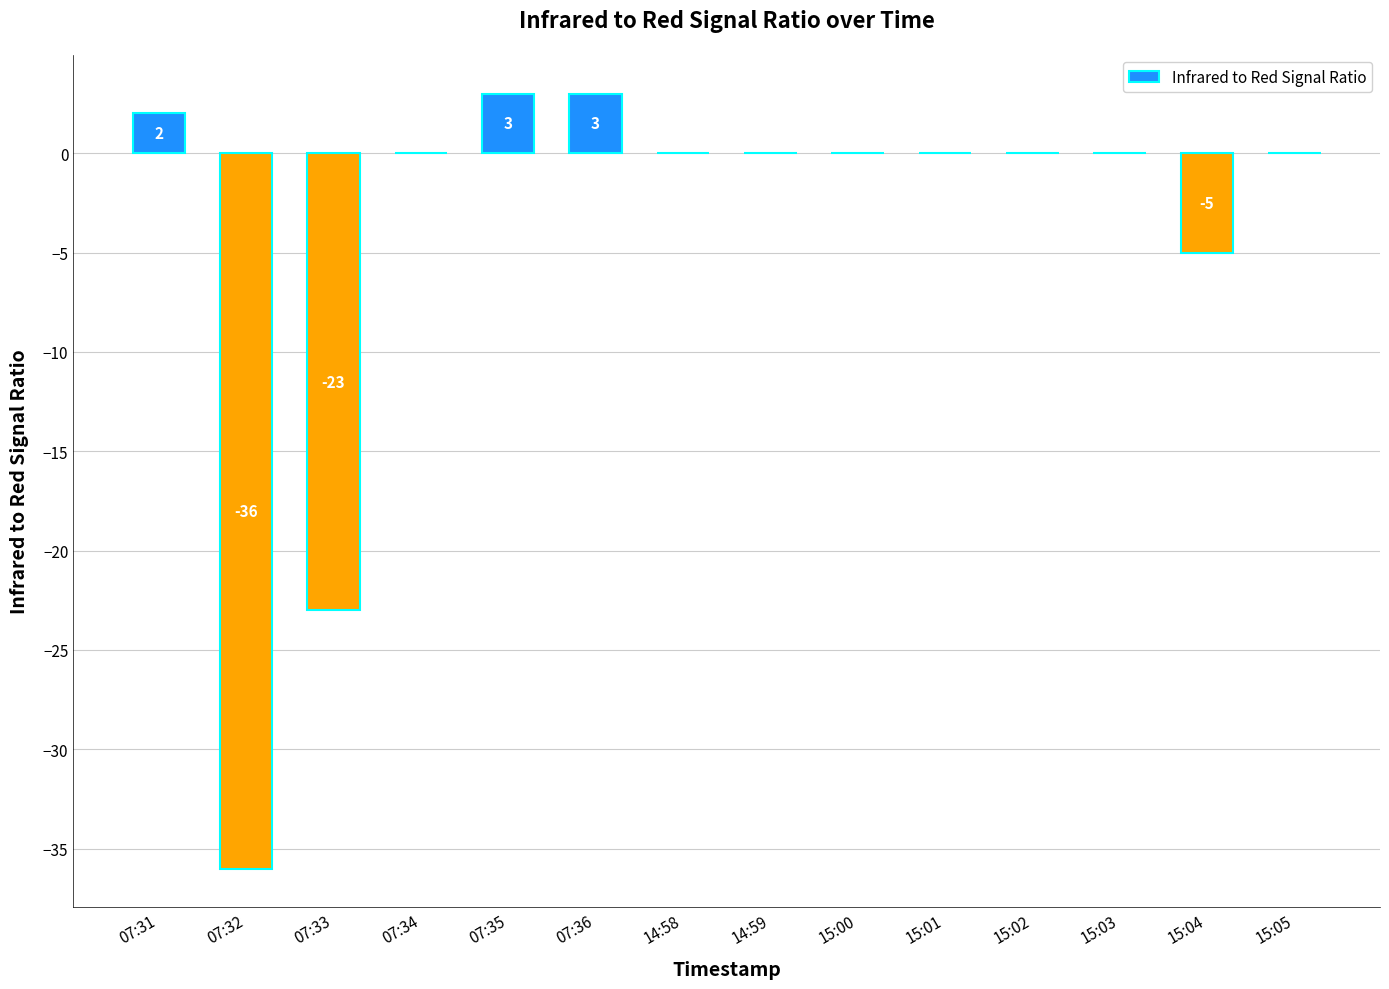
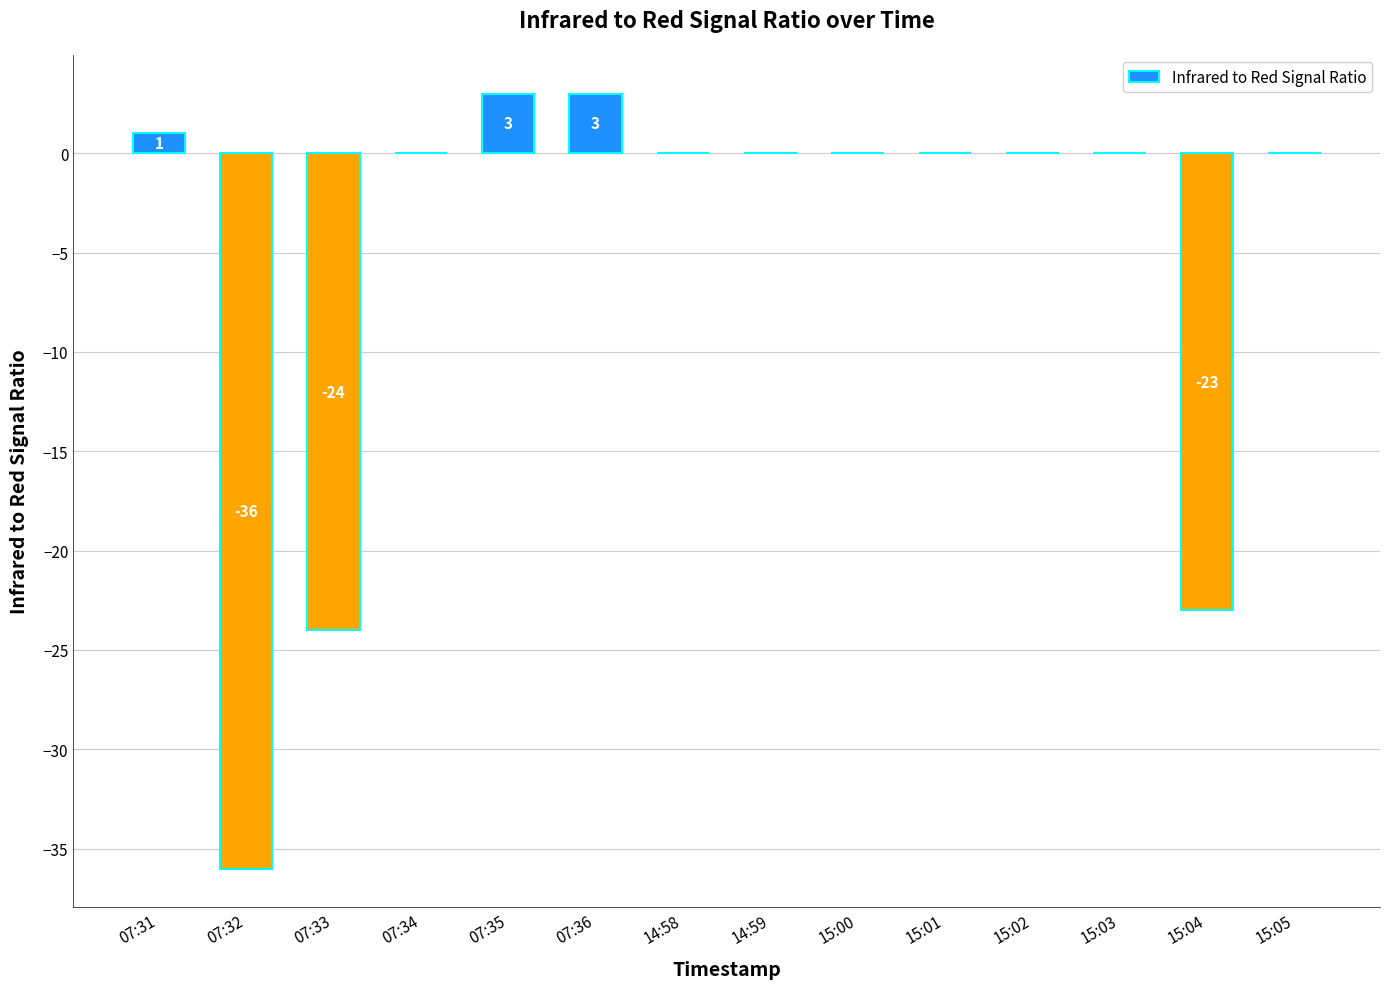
07:31: 2 -> 1
07:33: -23 -> -24
15:04: -5 -> -23
